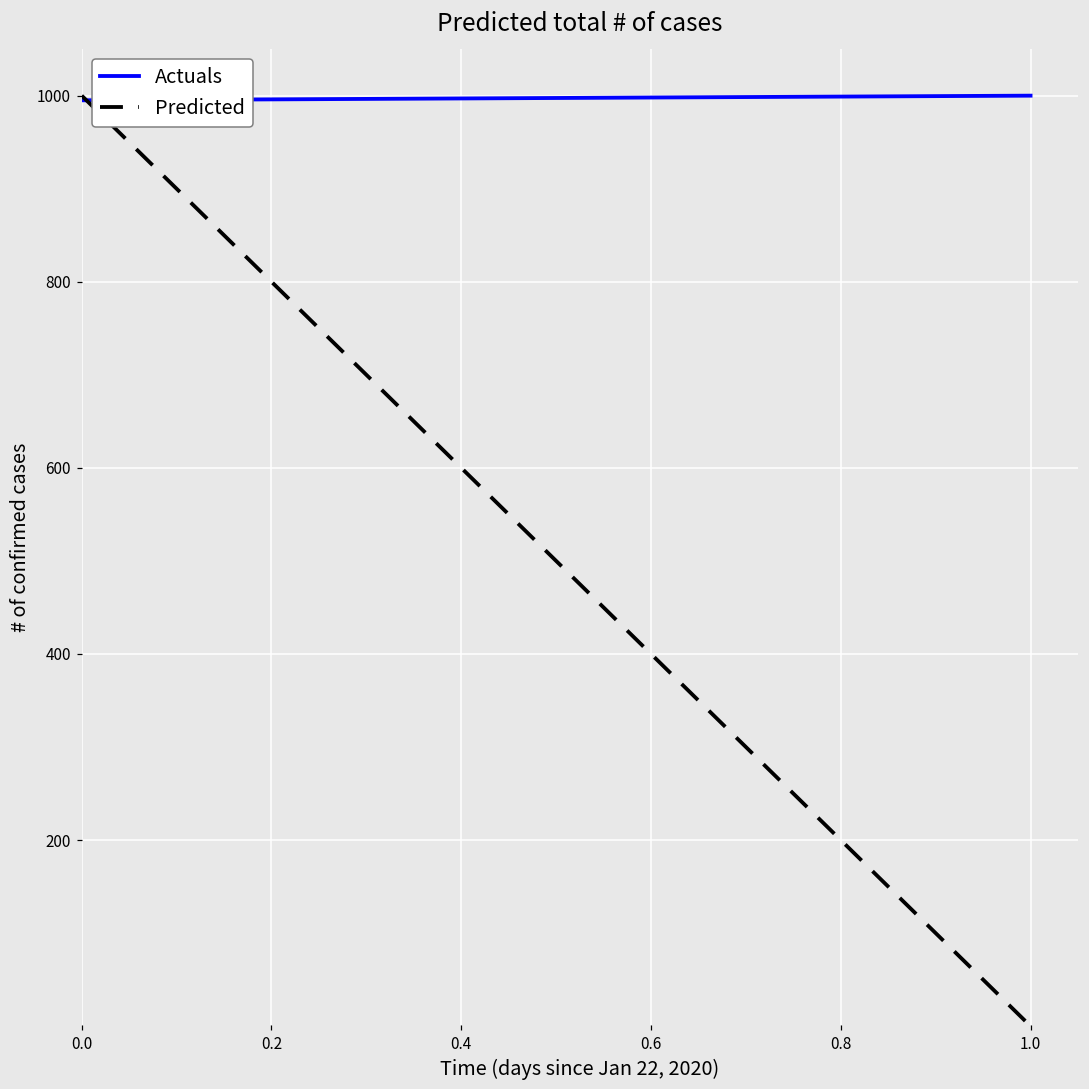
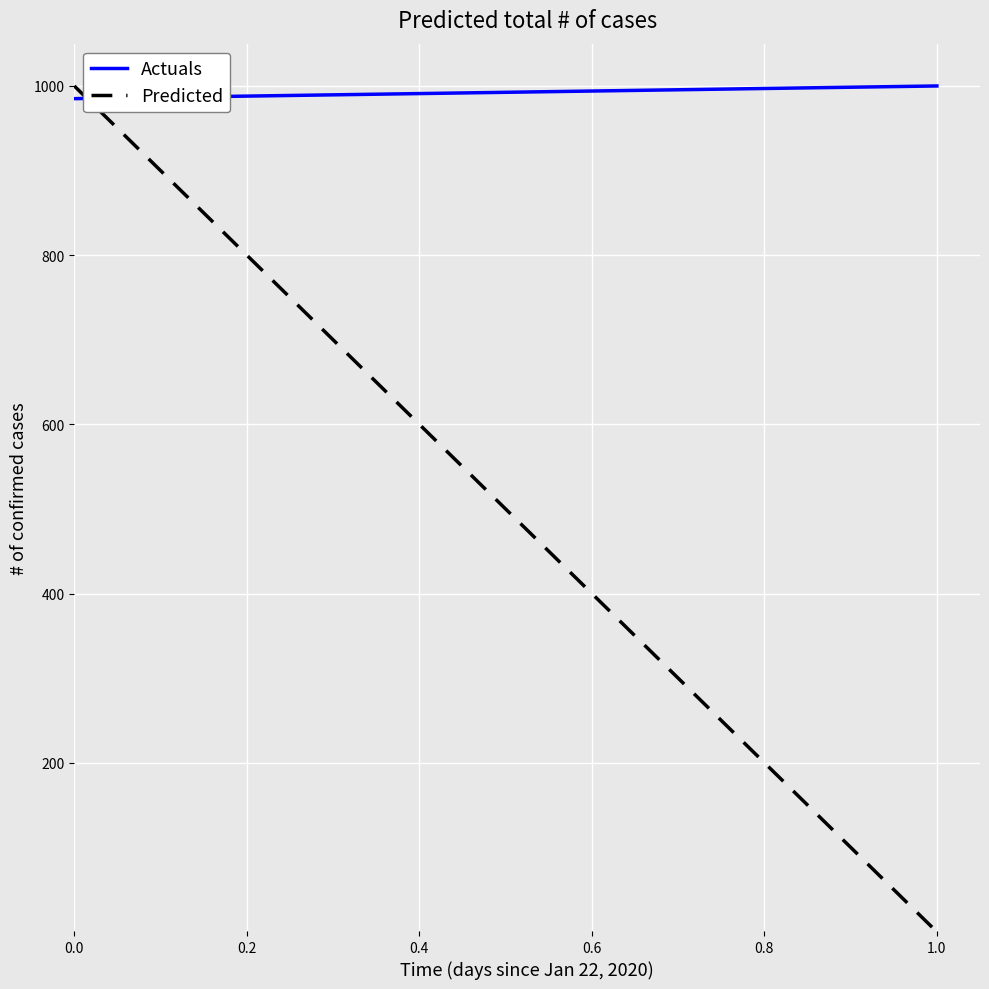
Actuals, 0.0: 1000 -> 990
